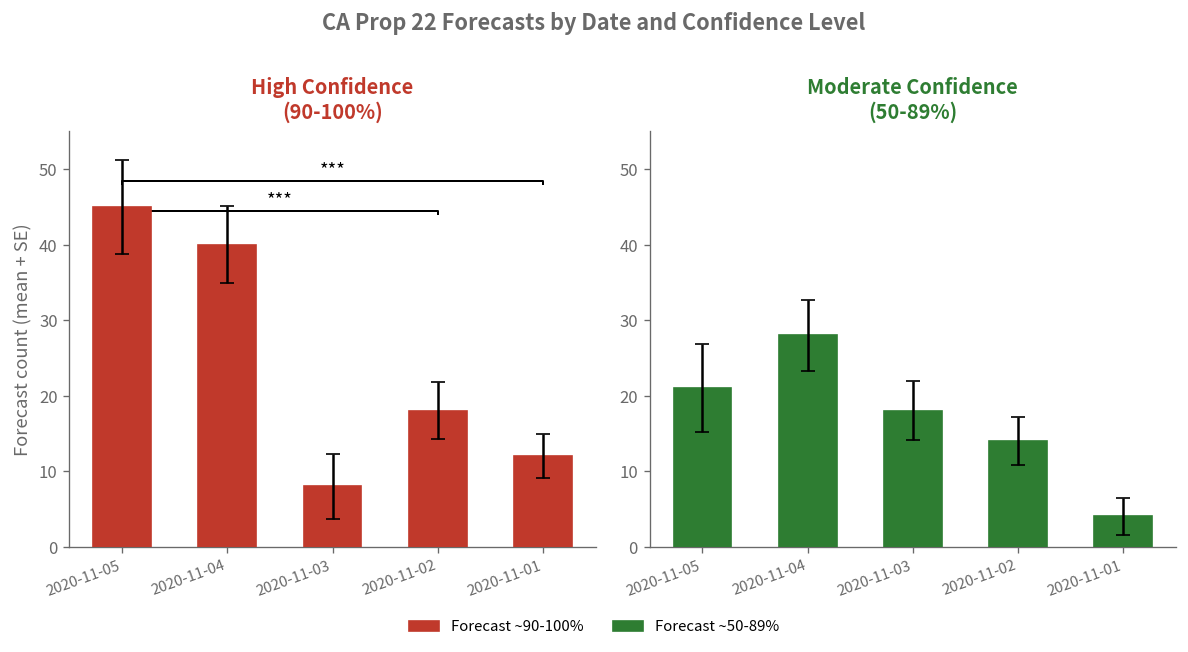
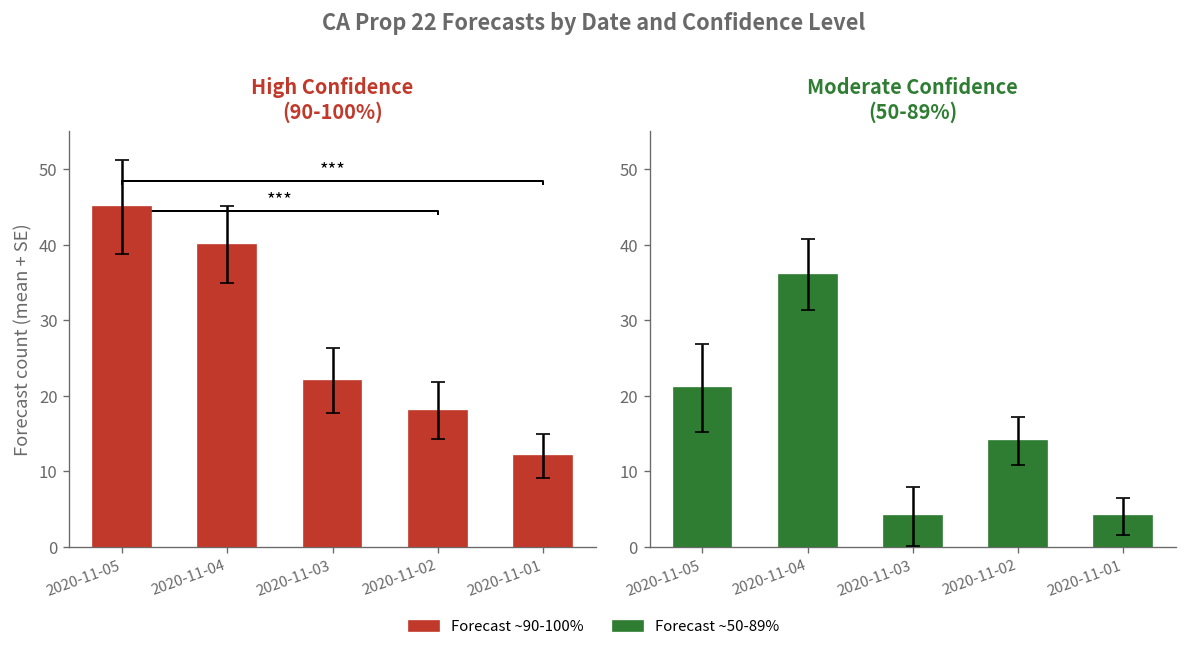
High Confidence (90-100%), Forecast ~90-100%, 2020-11-03: 8 -> 22
Moderate Confidence (50-89%), Forecast ~50-89%, 2020-11-04: 28 -> 36
Moderate Confidence (50-89%), Forecast ~50-89%, 2020-11-03: 18 -> 4
